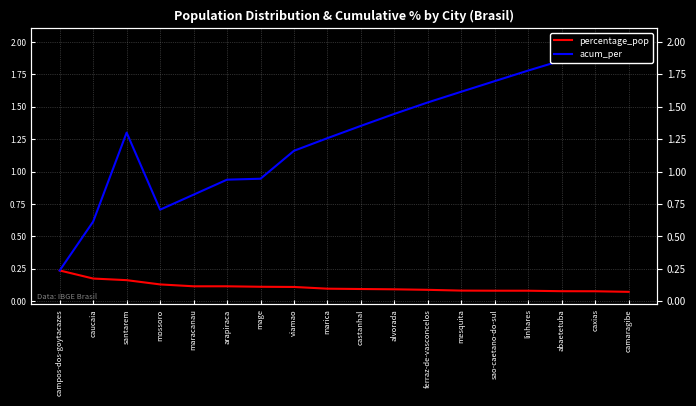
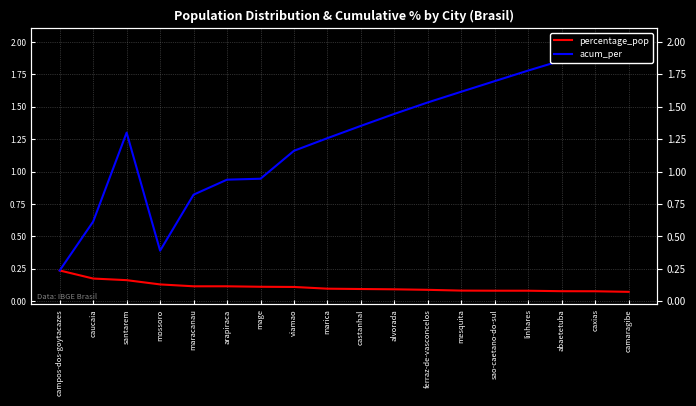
acum_per, mossoro: 0.71 -> 0.39
